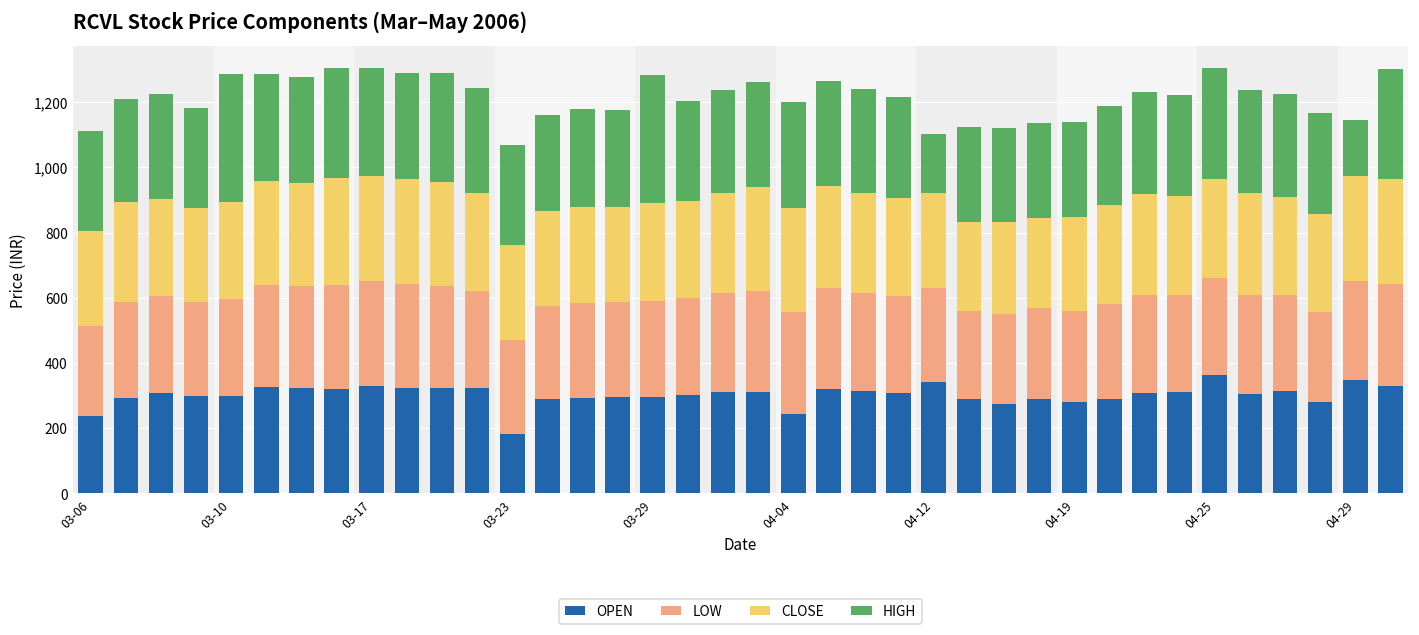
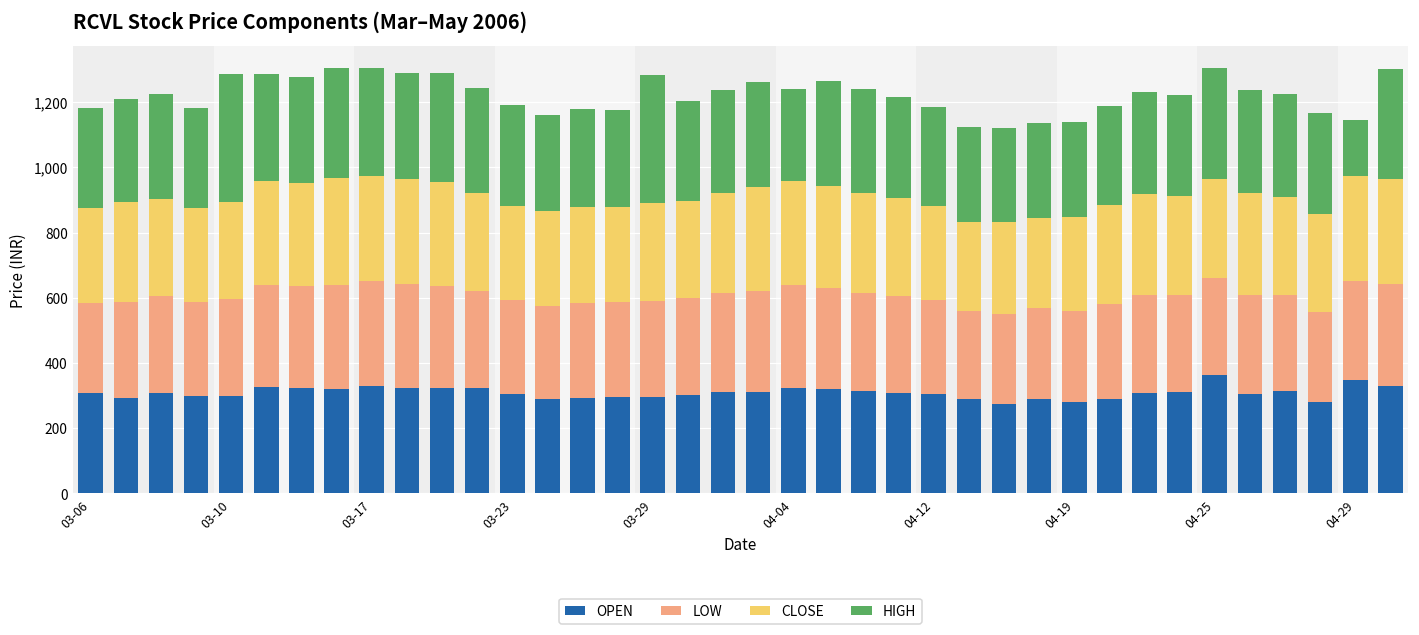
OPEN, 03-06: 240 -> 310
OPEN, 03-23: 180 -> 300
OPEN, 04-04: 240 -> 320
HIGH, 04-04: 320 -> 280
OPEN, 04-12: 340 -> 300
HIGH, 04-12: 180 -> 300
